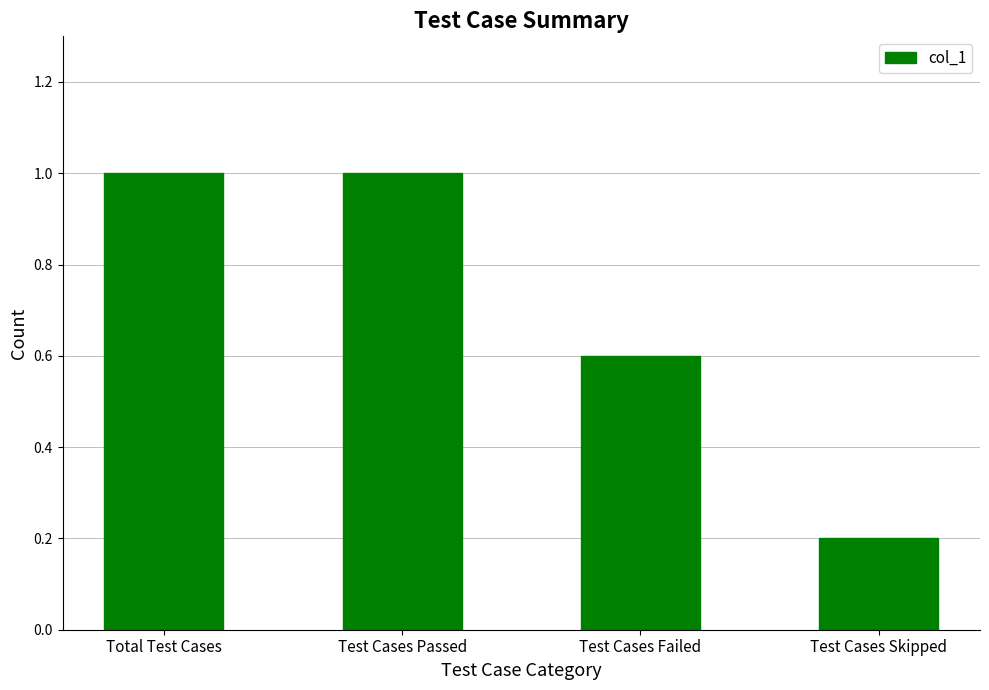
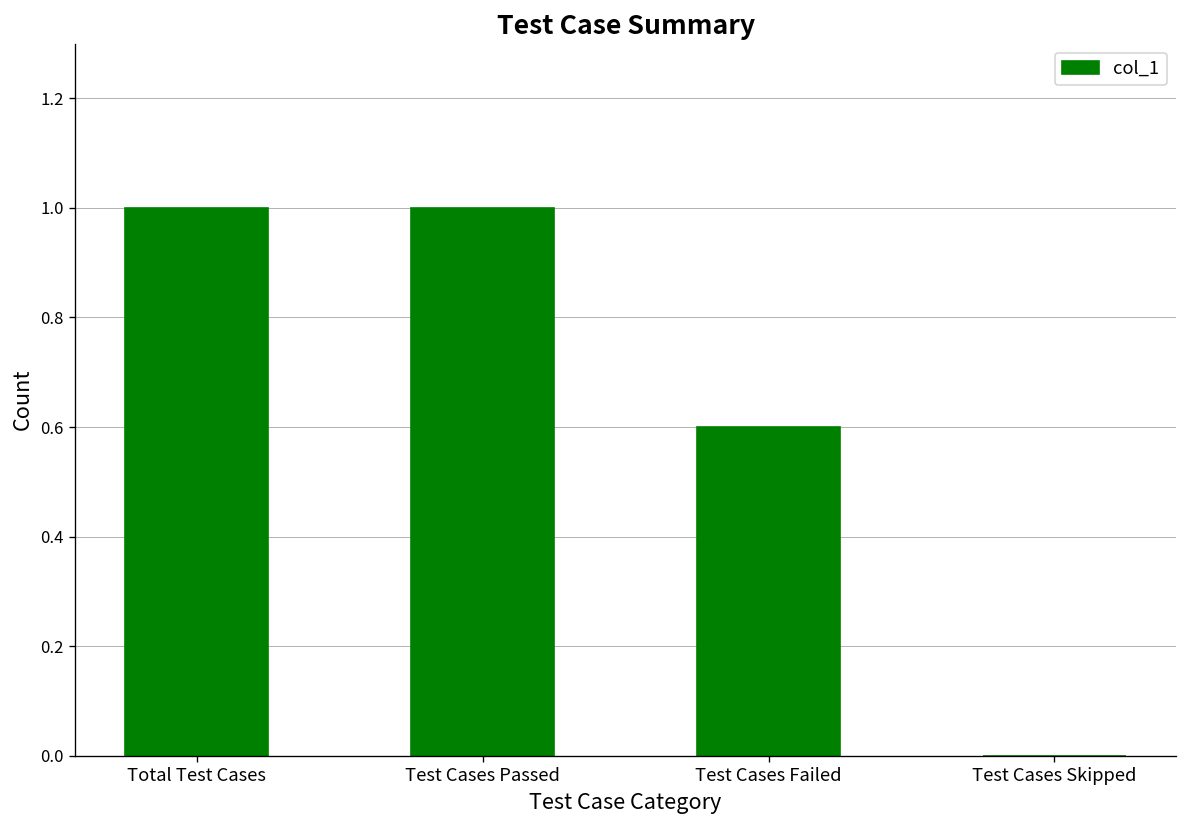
Test Cases Skipped: 0.2 -> 0.0
